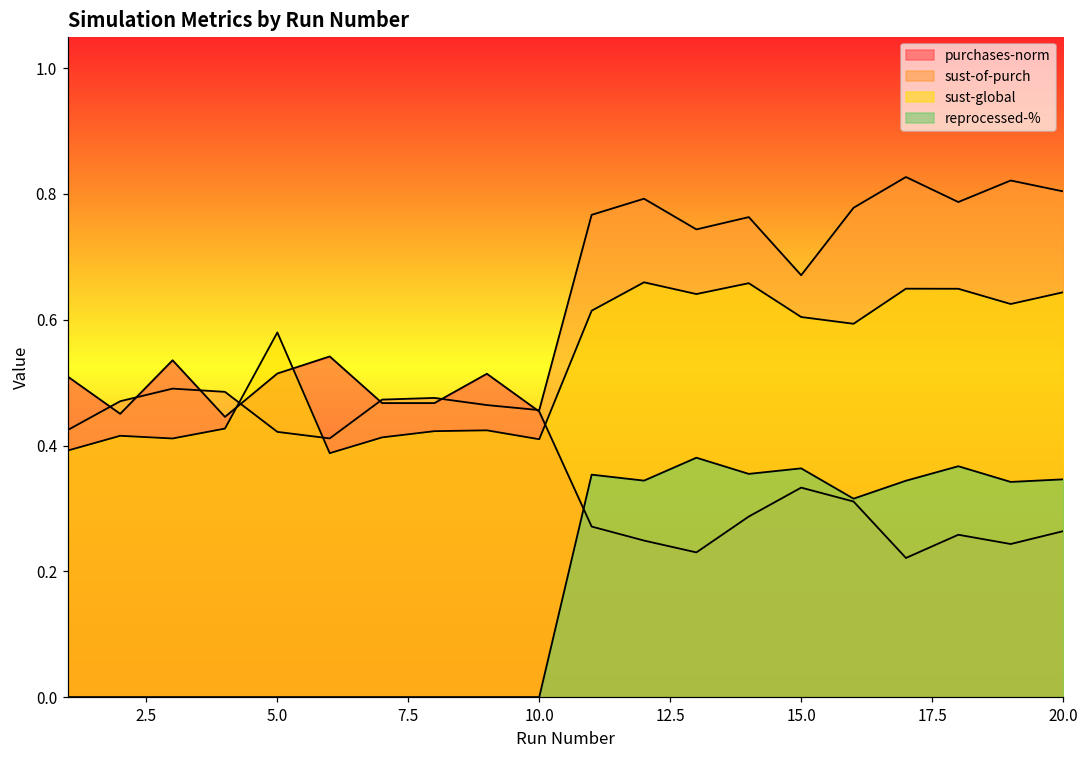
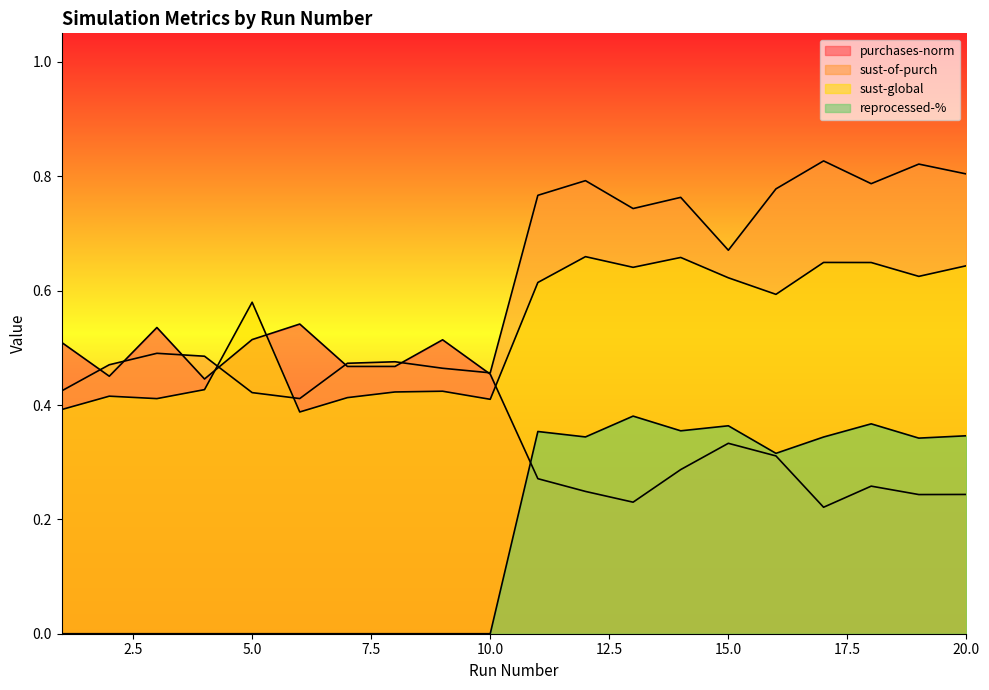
sust-global, 15.0: 0.60 -> 0.62
purchases-norm, 20.0: 0.26 -> 0.24
